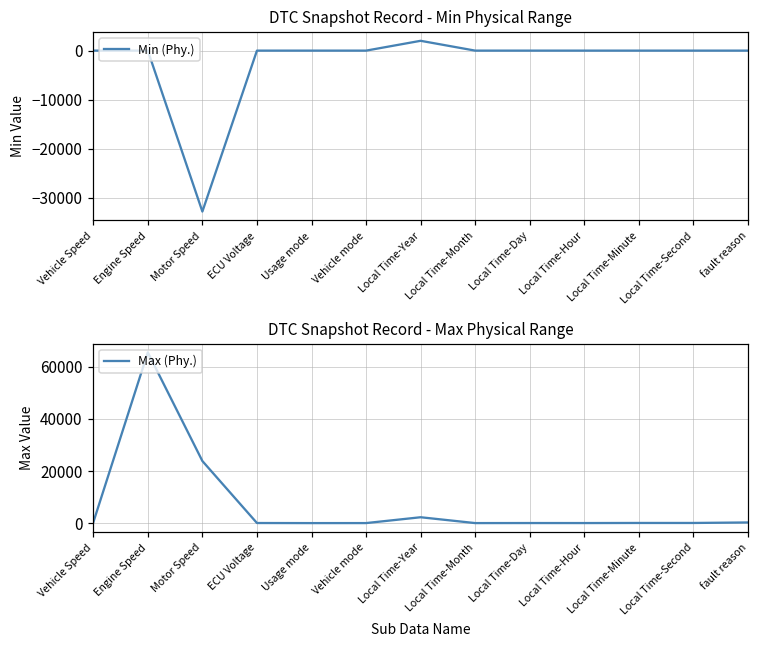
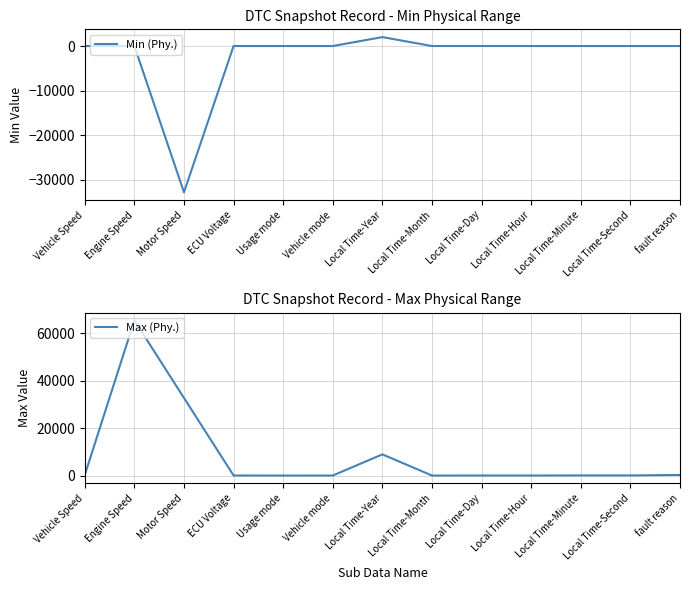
DTC Snapshot Record - Max Physical Range, Motor Speed: 24000 -> 33000
DTC Snapshot Record - Max Physical Range, Local Time-Year: 2000 -> 9000
